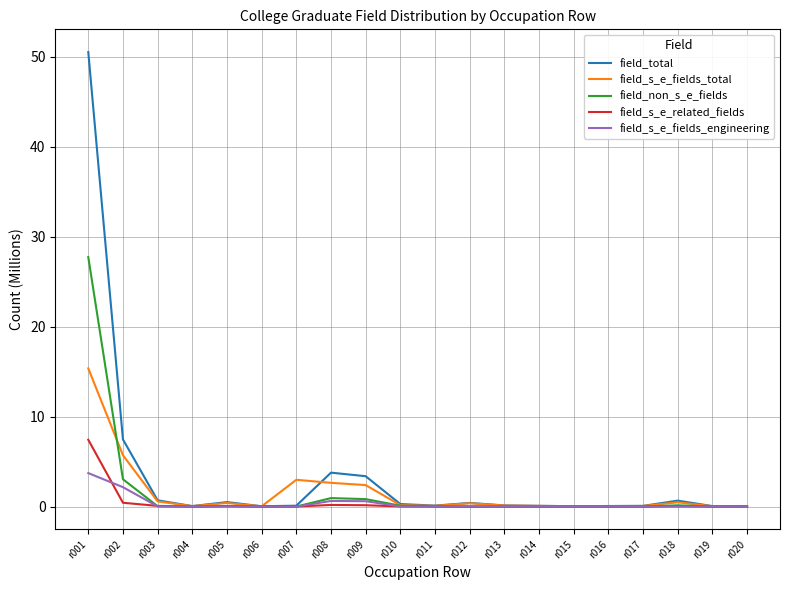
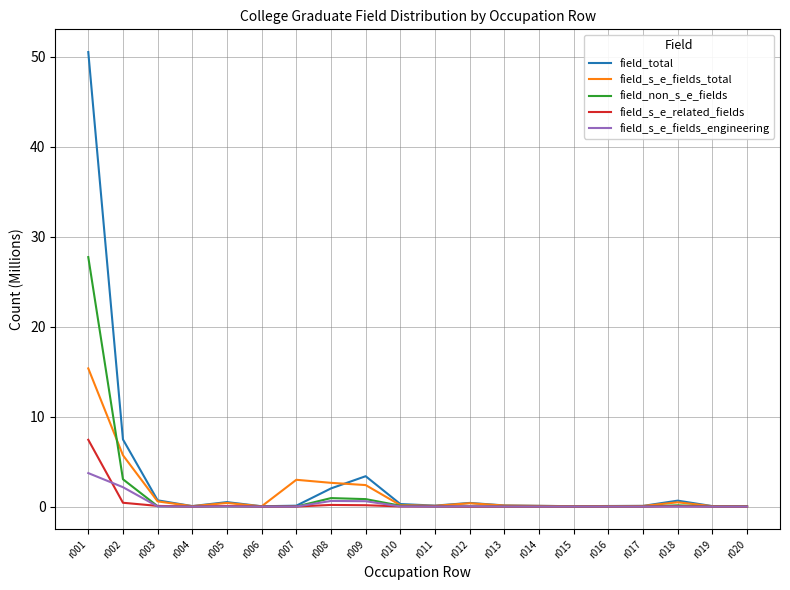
field_total, r008: 4 -> 2
